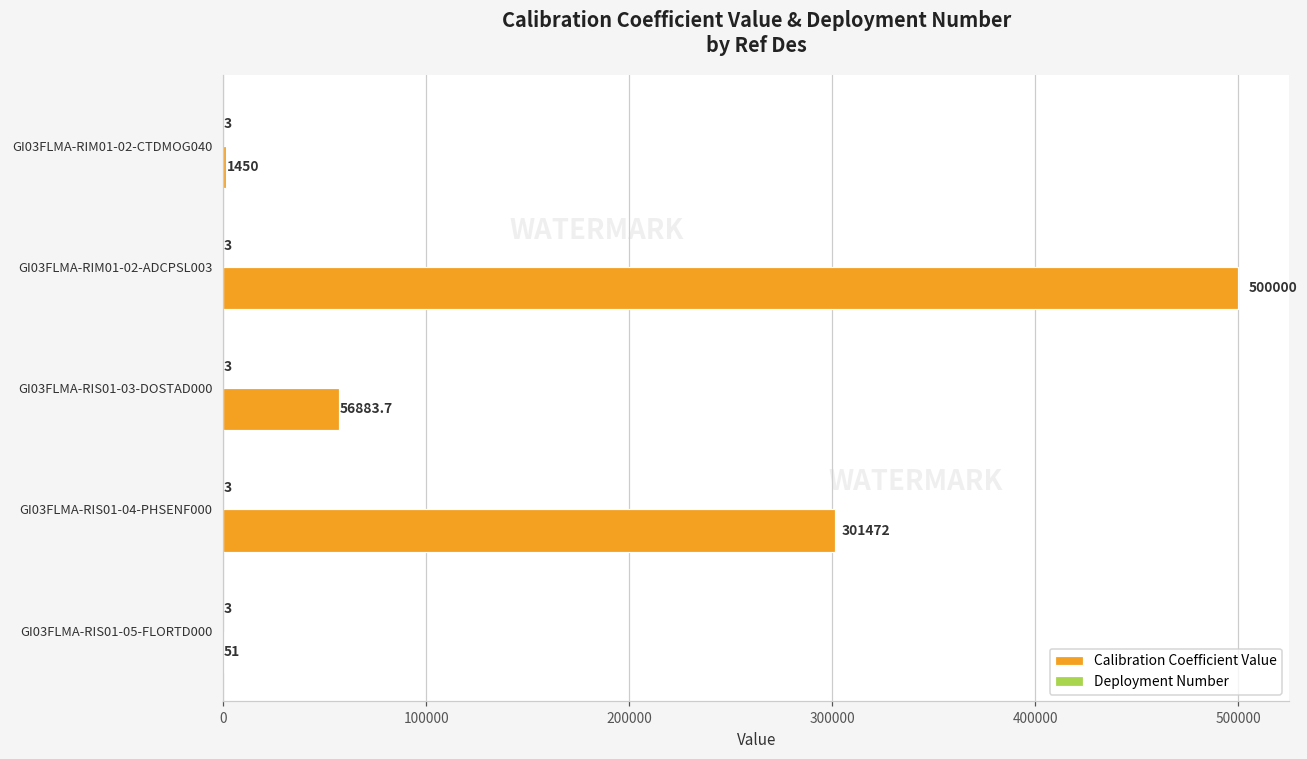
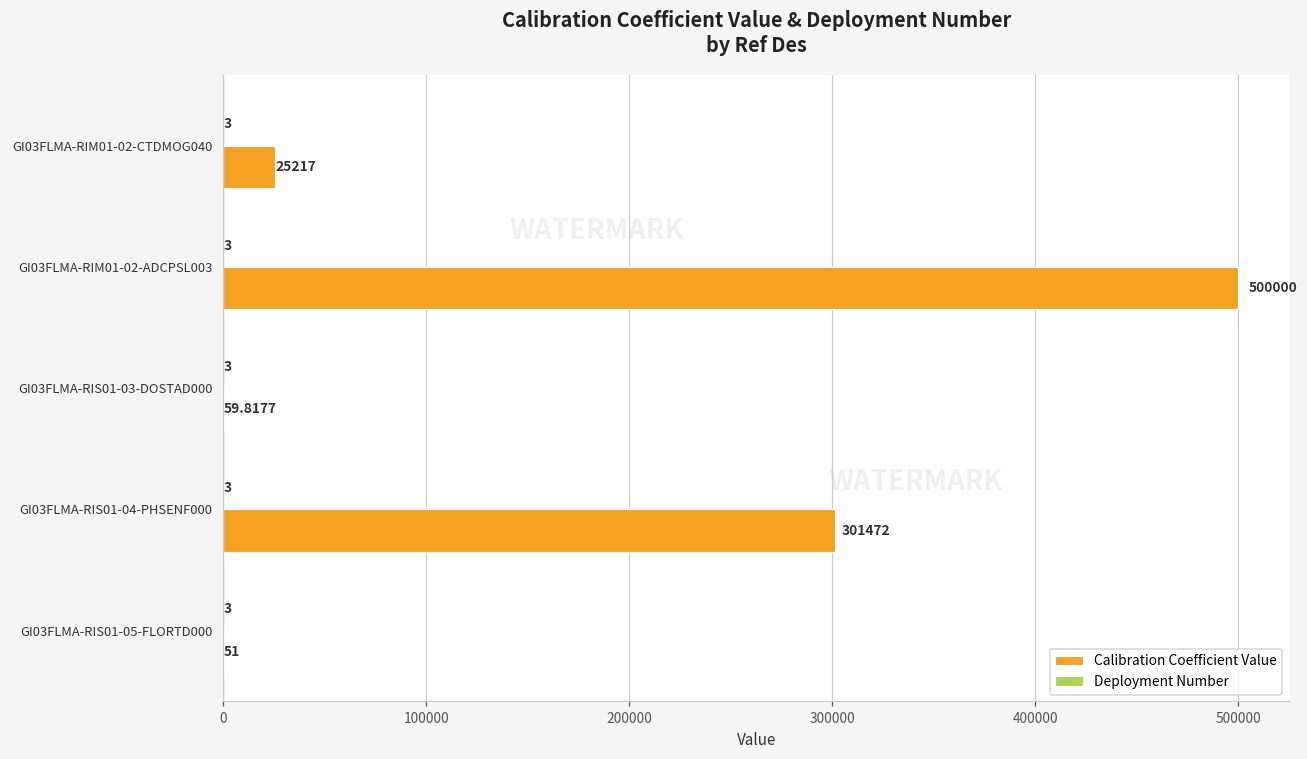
Calibration Coefficient Value, GI03FLMA-RIM01-02-CTDMOG040: 1450 -> 25217
Calibration Coefficient Value, GI03FLMA-RIS01-03-DOSTAD000: 56883.7 -> 59.8177
